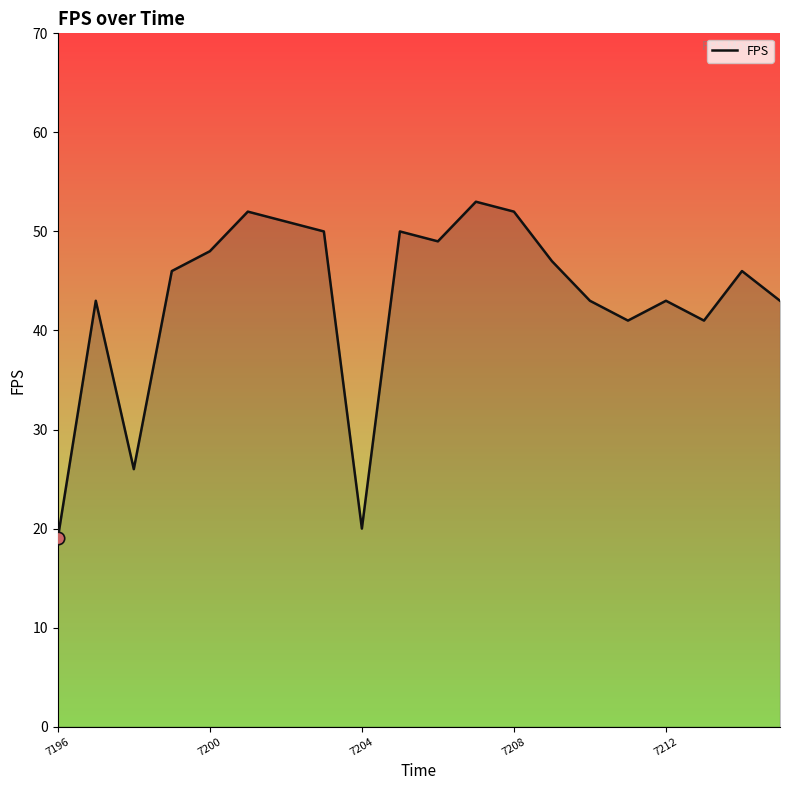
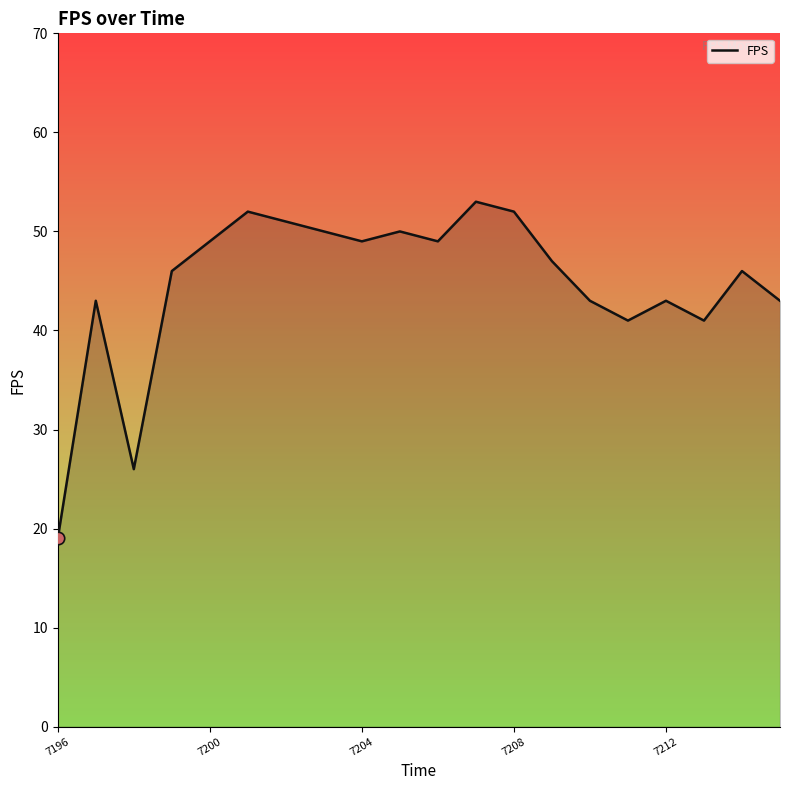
FPS, 7200: 48 -> 49
FPS, 7204: 20 -> 49
